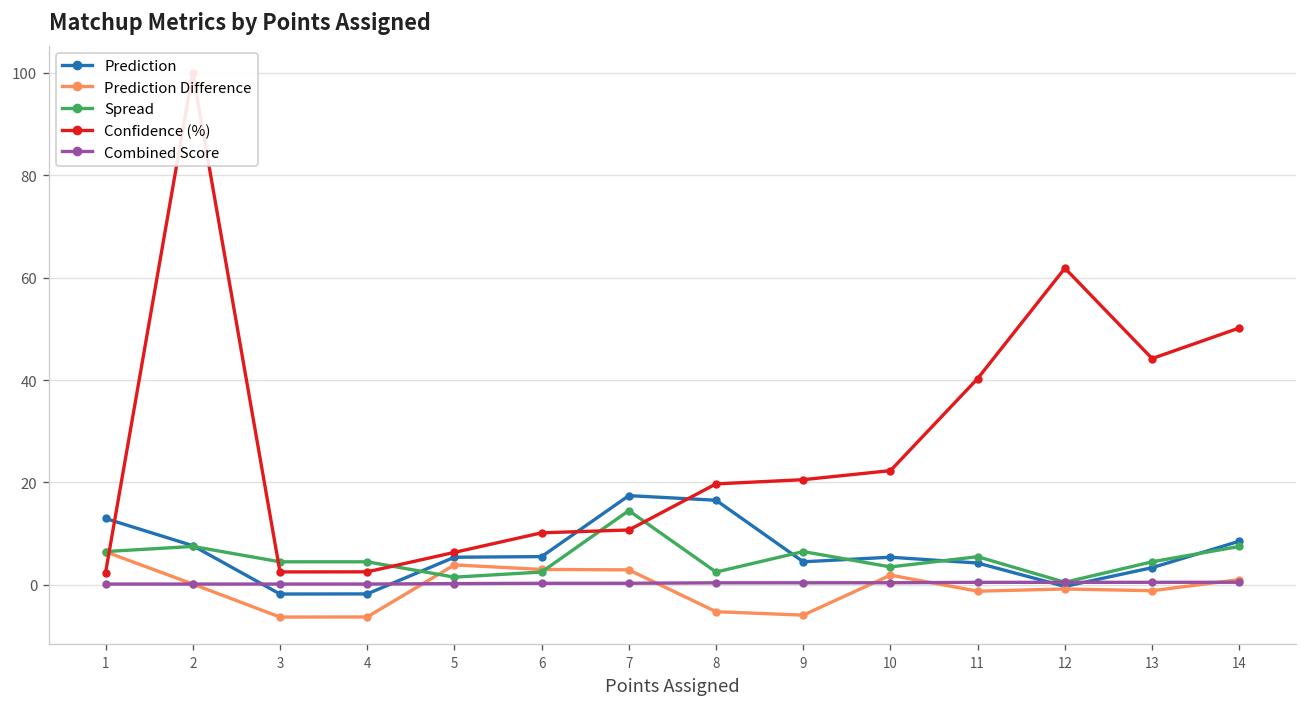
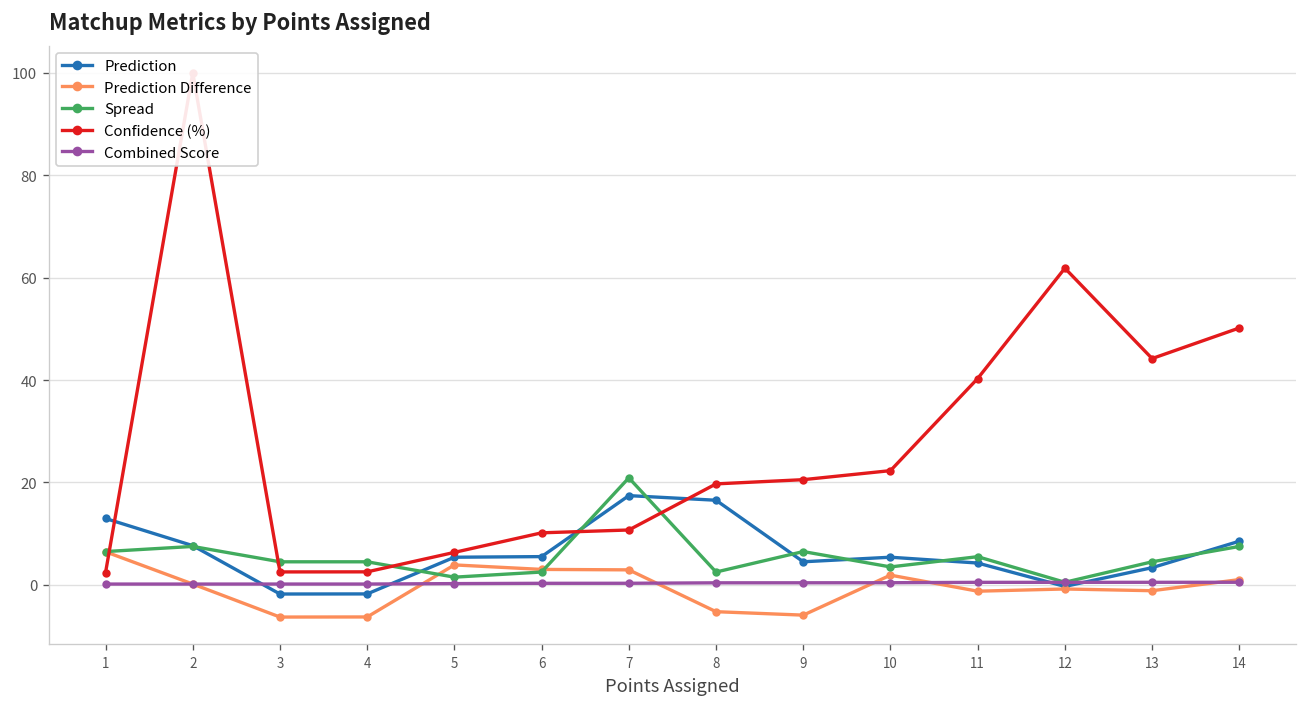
Spread, 7: 15 -> 21
